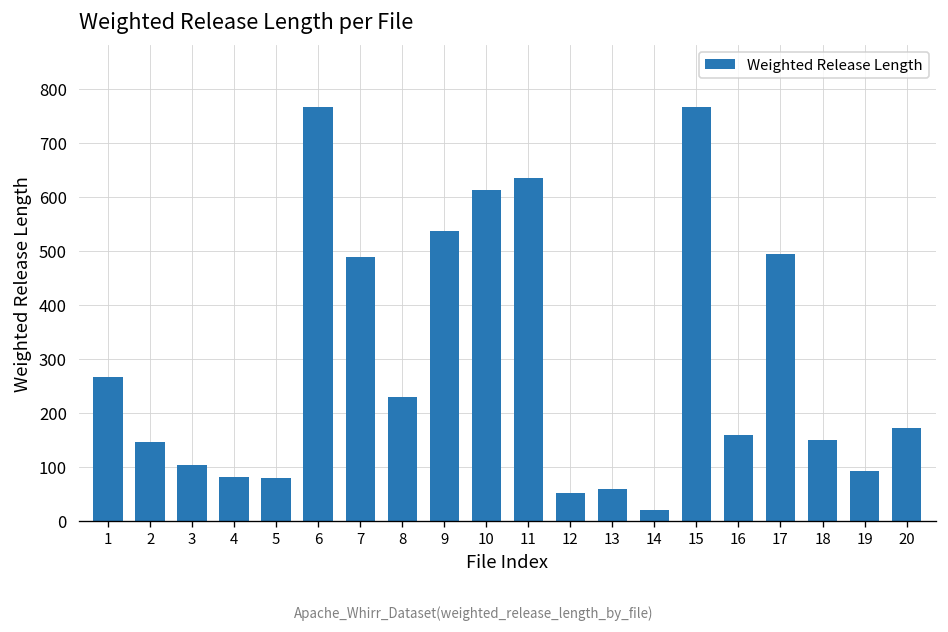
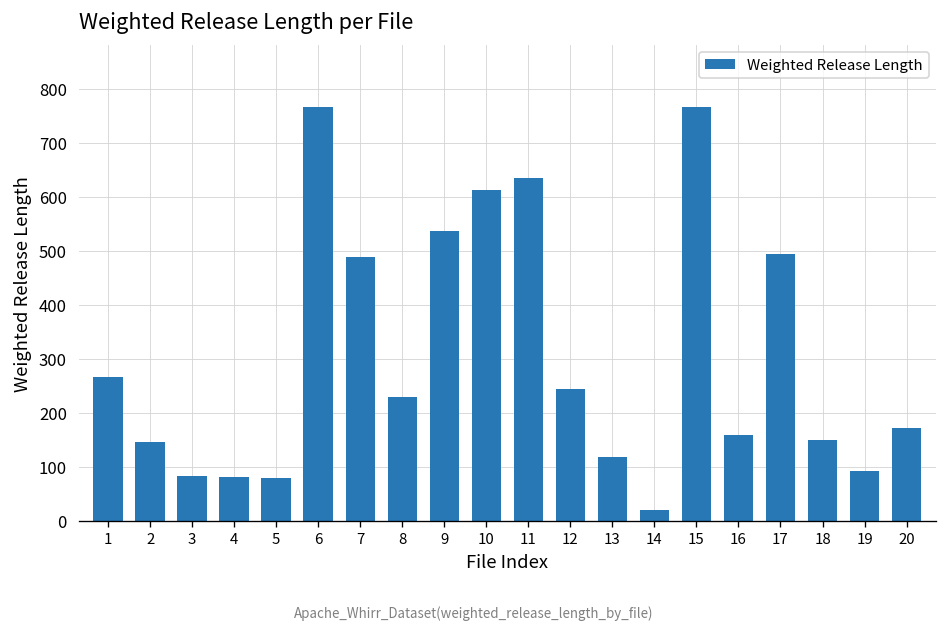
3: 100 -> 80
12: 50 -> 250
13: 60 -> 120
